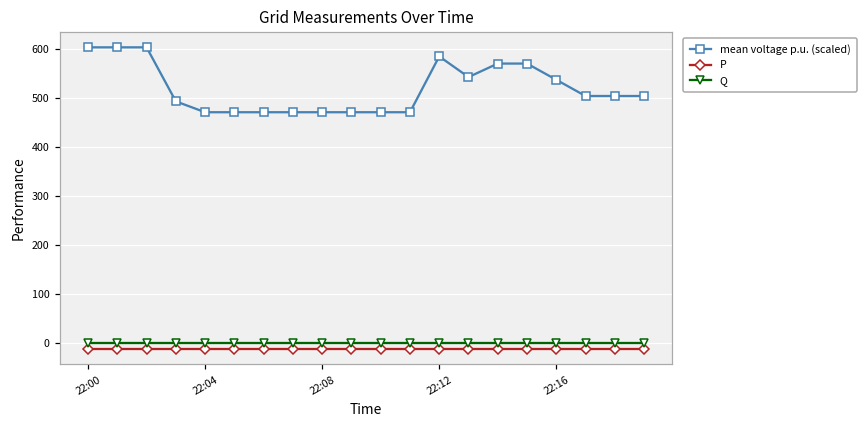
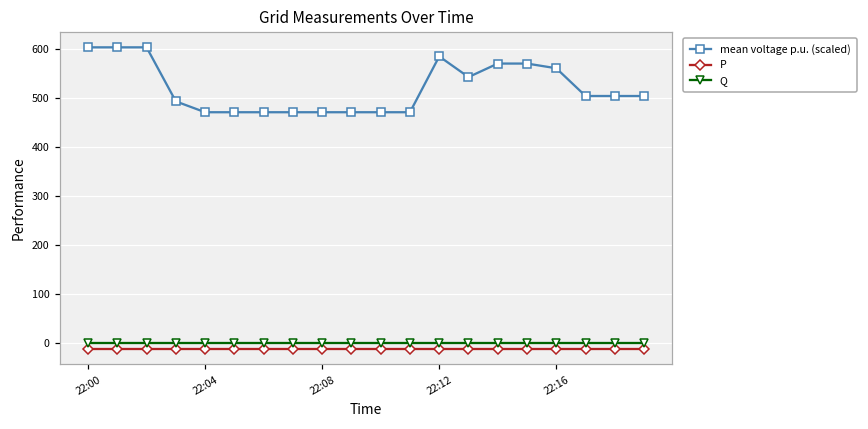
mean voltage p.u. (scaled), 22:16: 540 -> 560
